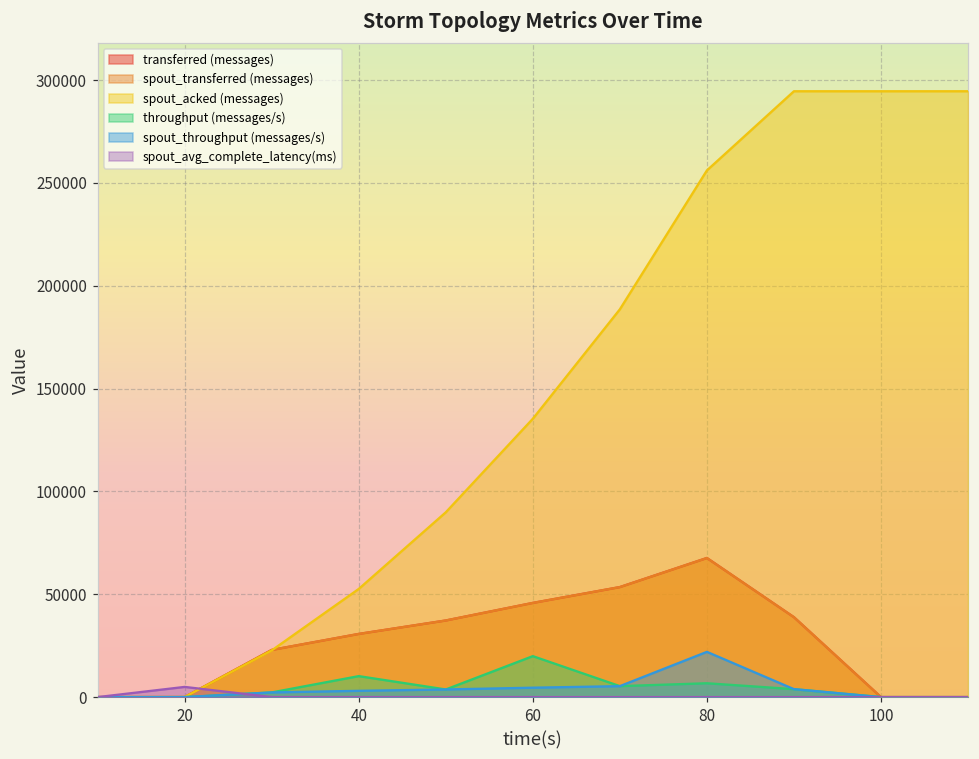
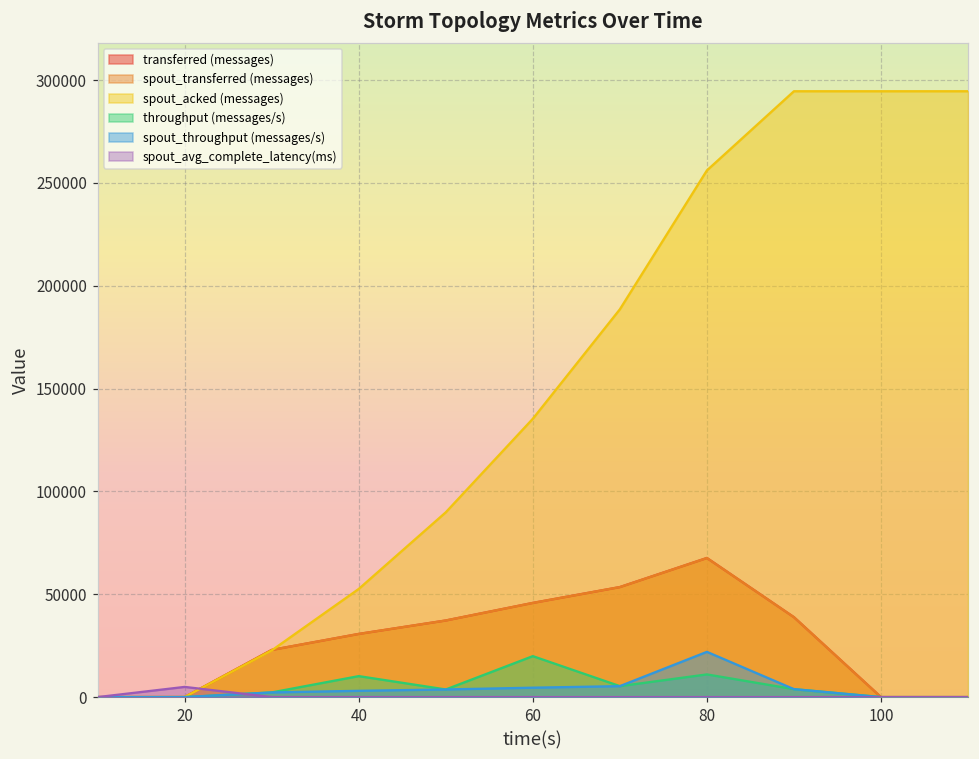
throughput (messages/s), 80: 7000 -> 11000
